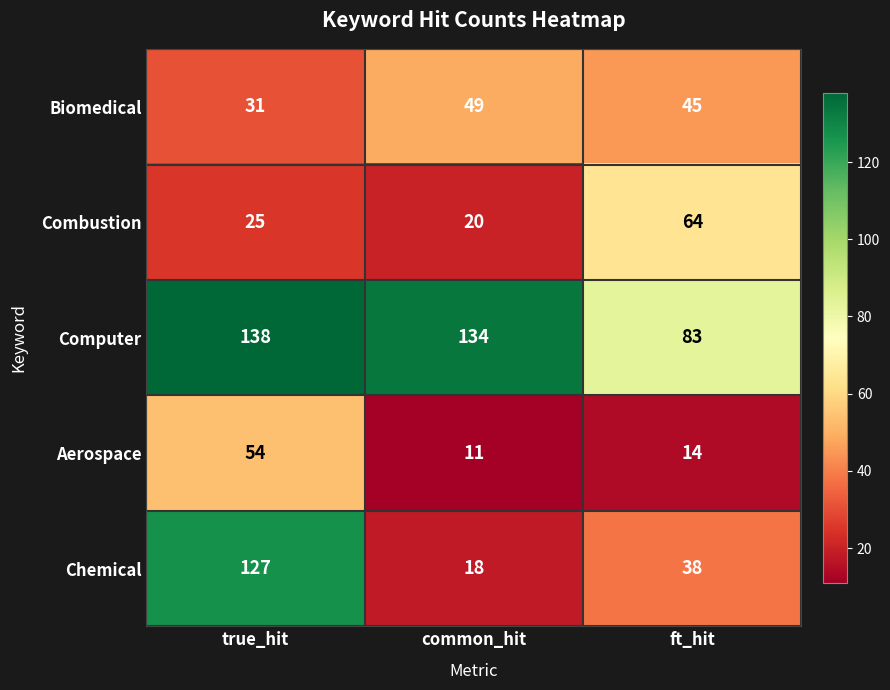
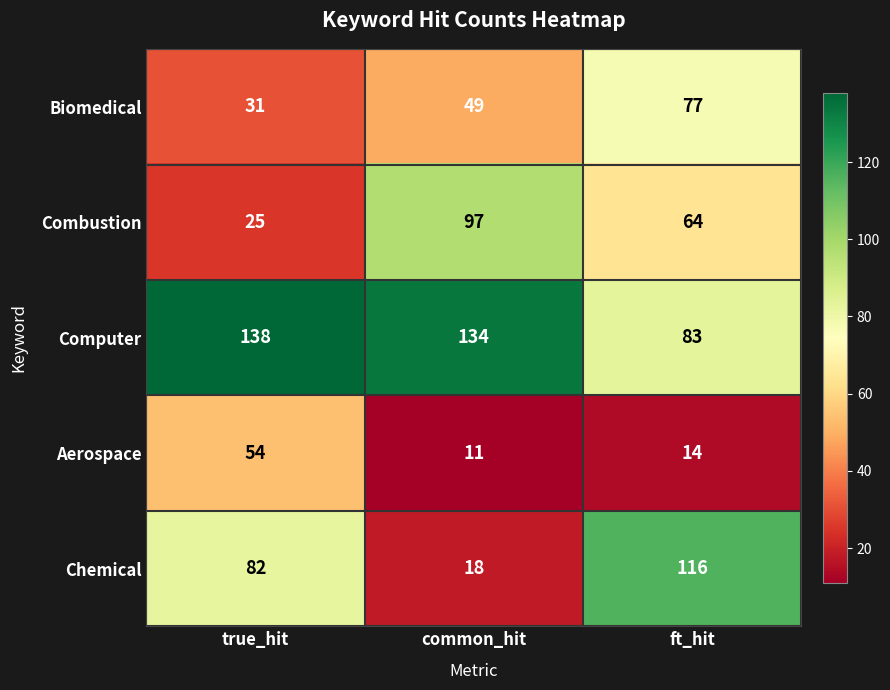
Biomedical, ft_hit: 45 -> 77
Combustion, common_hit: 20 -> 97
Chemical, true_hit: 127 -> 82
Chemical, ft_hit: 38 -> 116
